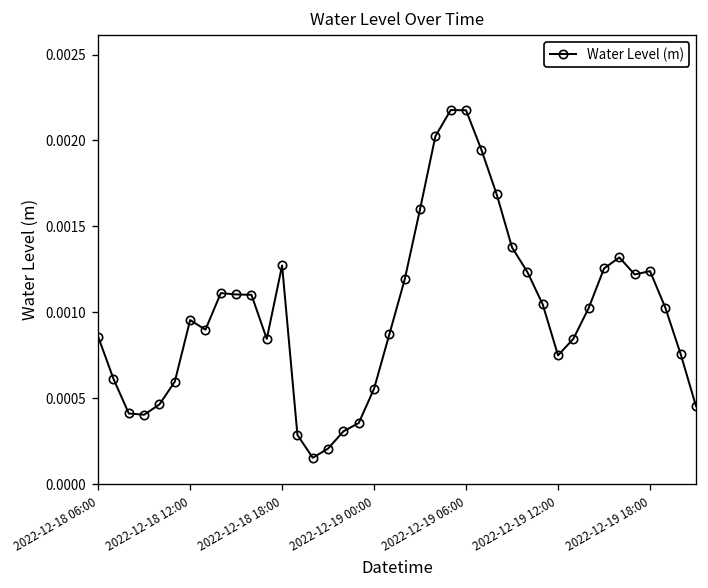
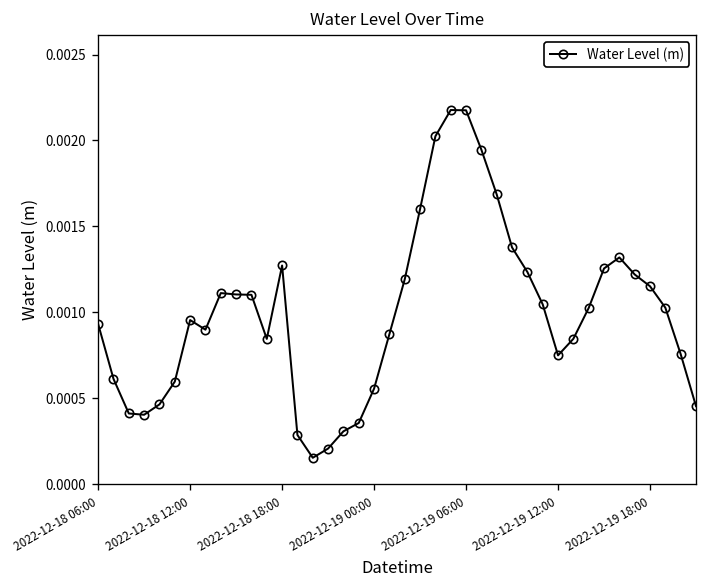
2022-12-18 06:00: 0.00086 -> 0.00093
2022-12-19 18:00: 0.00124 -> 0.00115
